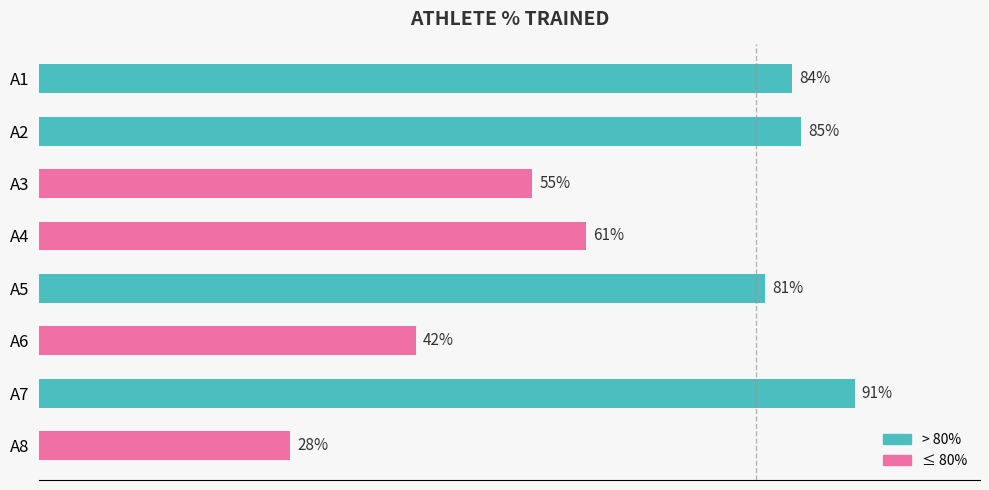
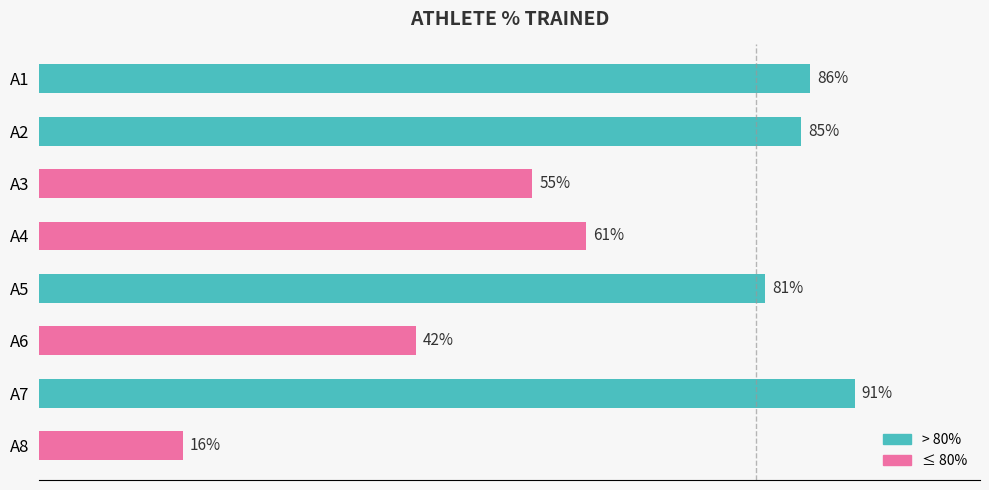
A1: 84% -> 86%
A8: 28% -> 16%
